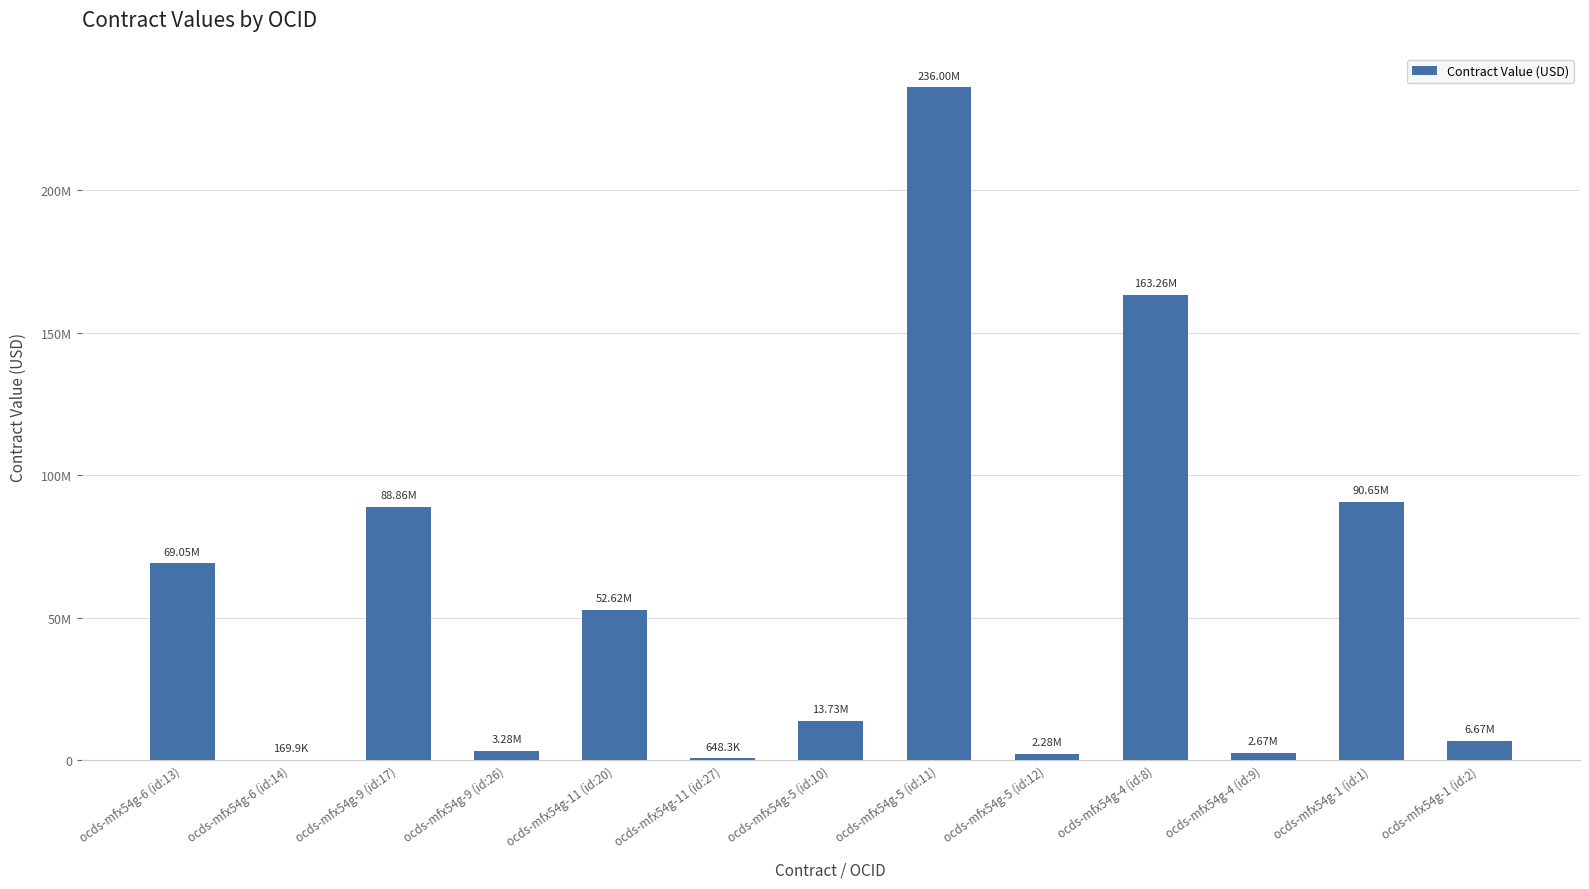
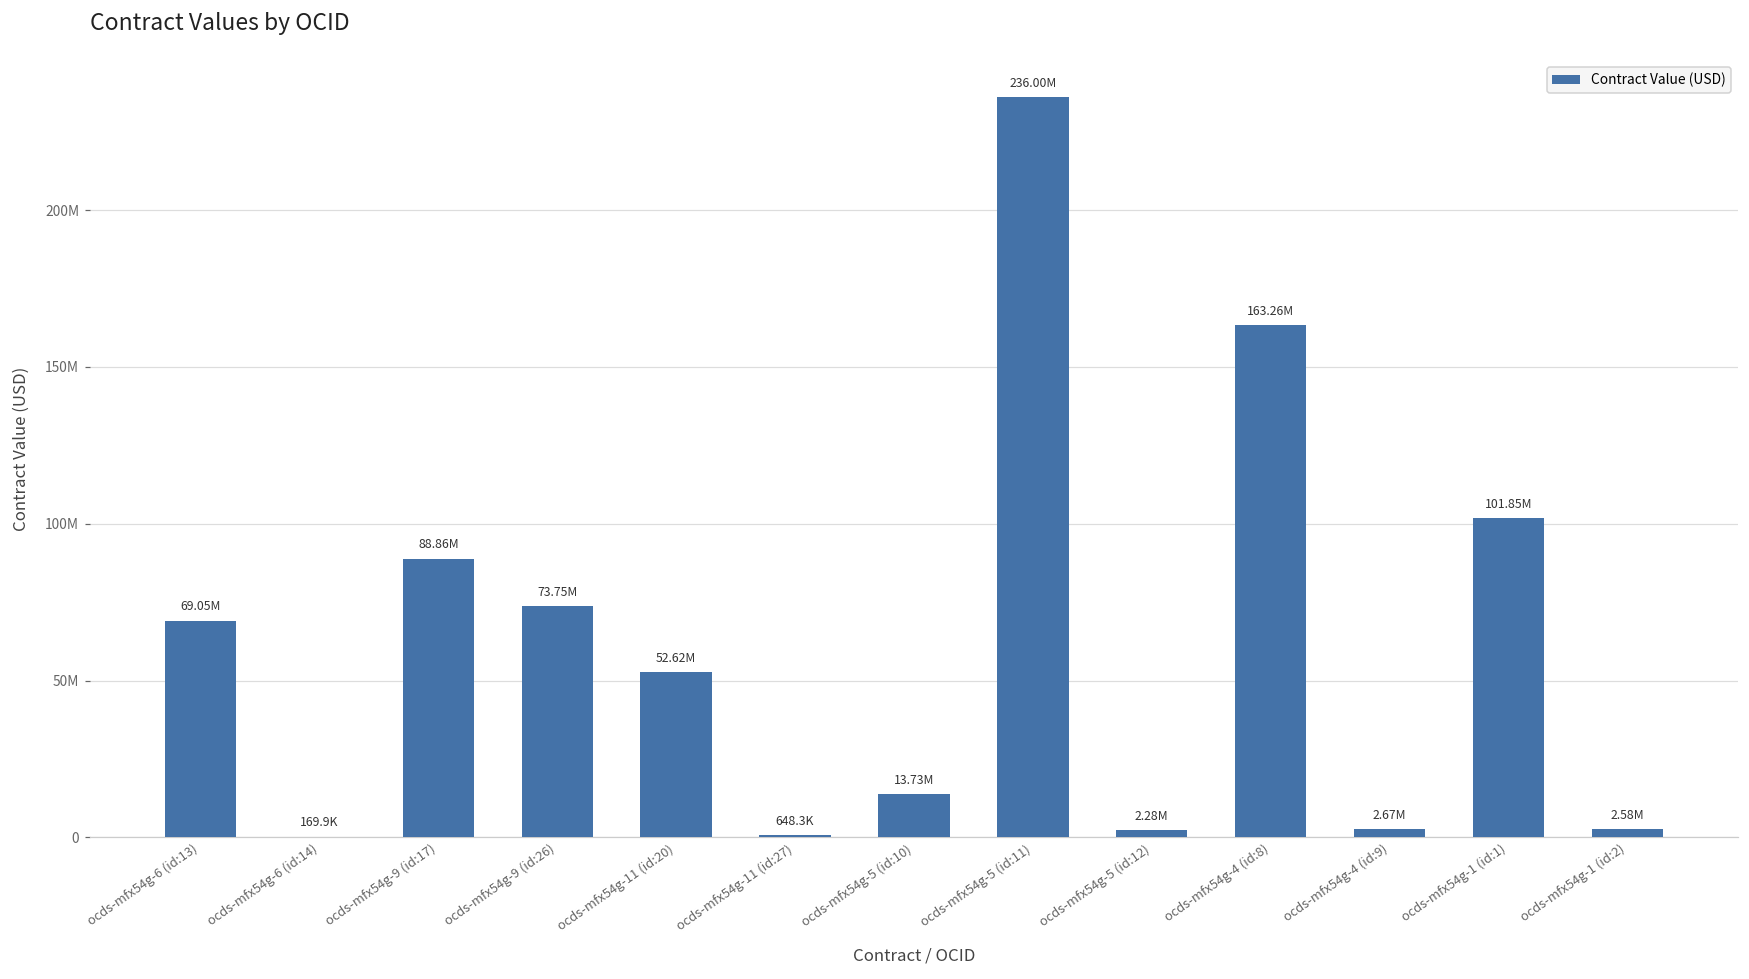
ocds-mfx54g-9 (id:26): 3.28M -> 73.75M
ocds-mfx54g-1 (id:1): 90.65M -> 101.85M
ocds-mfx54g-1 (id:2): 6.67M -> 2.58M
